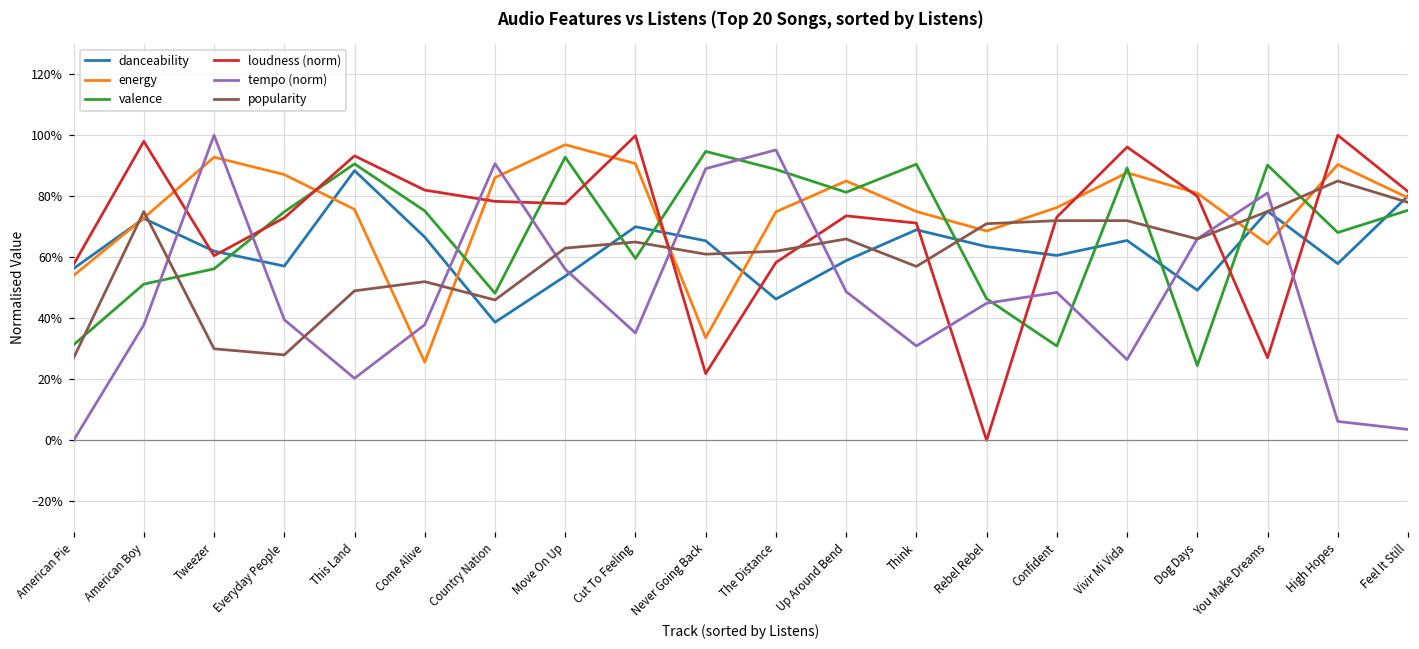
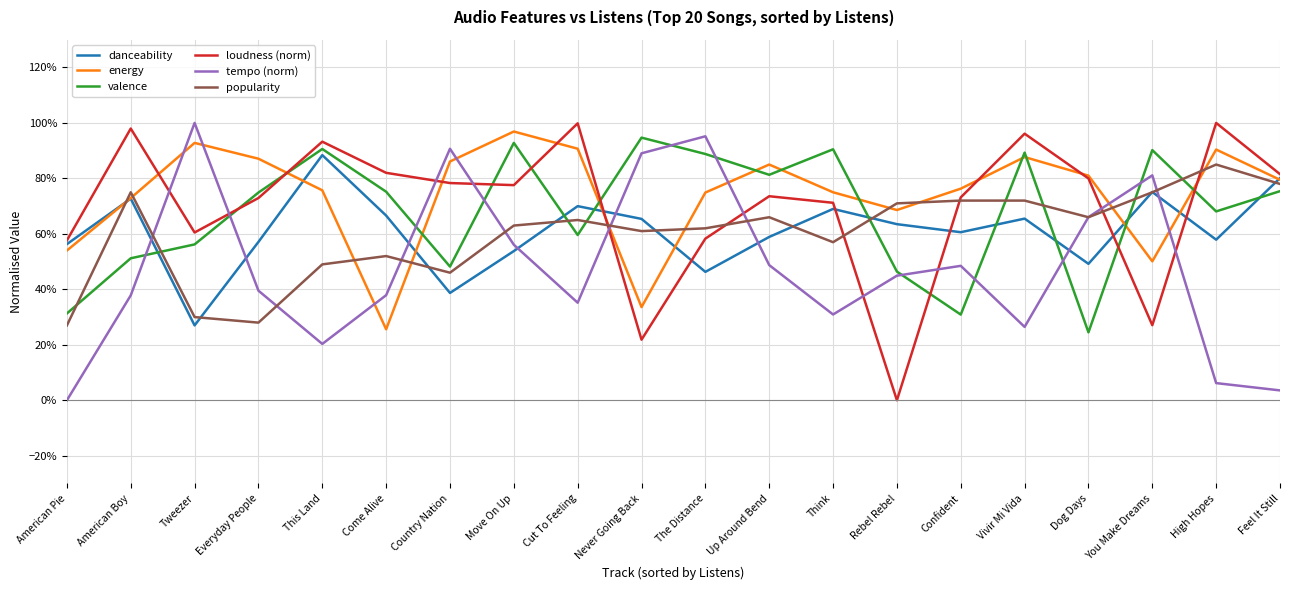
danceability, Tweezer: 62% -> 27%
energy, You Make Dreams: 64% -> 50%
